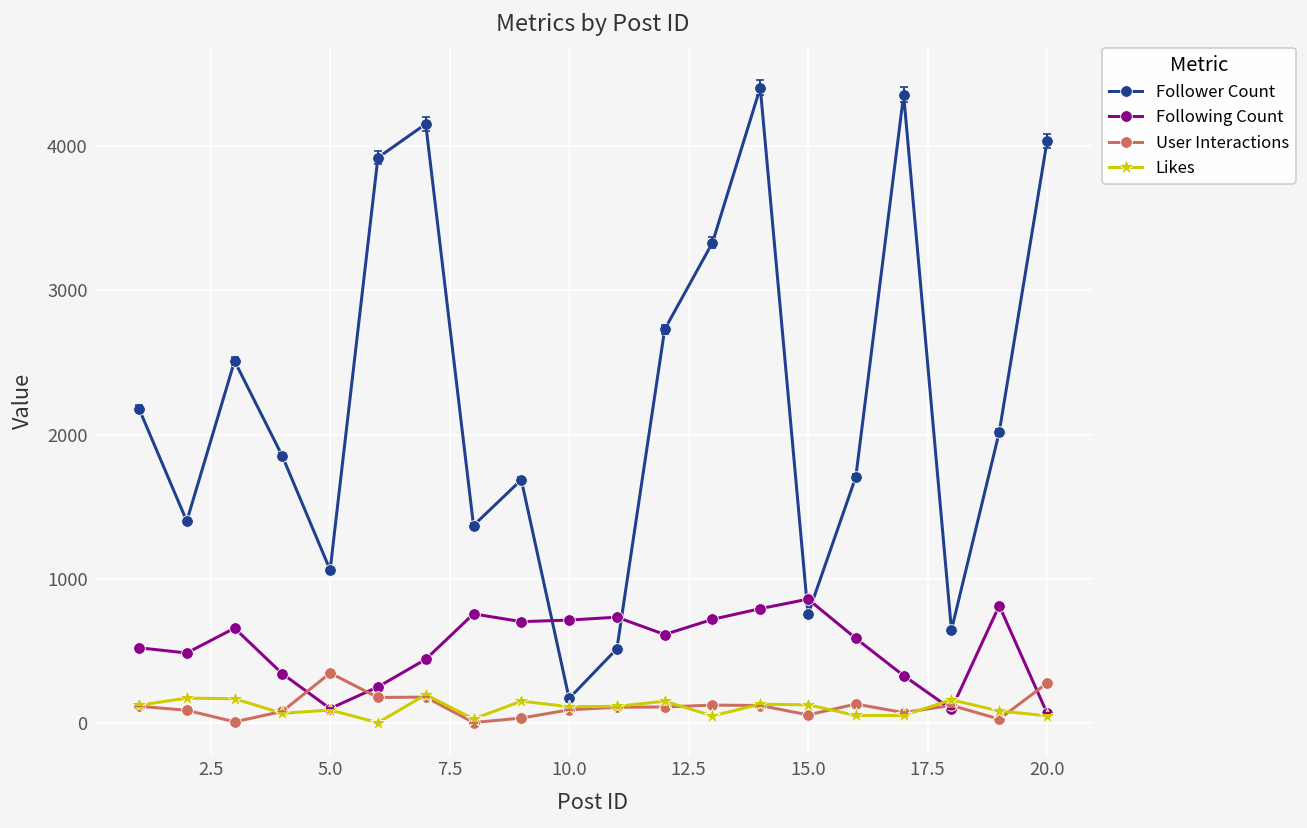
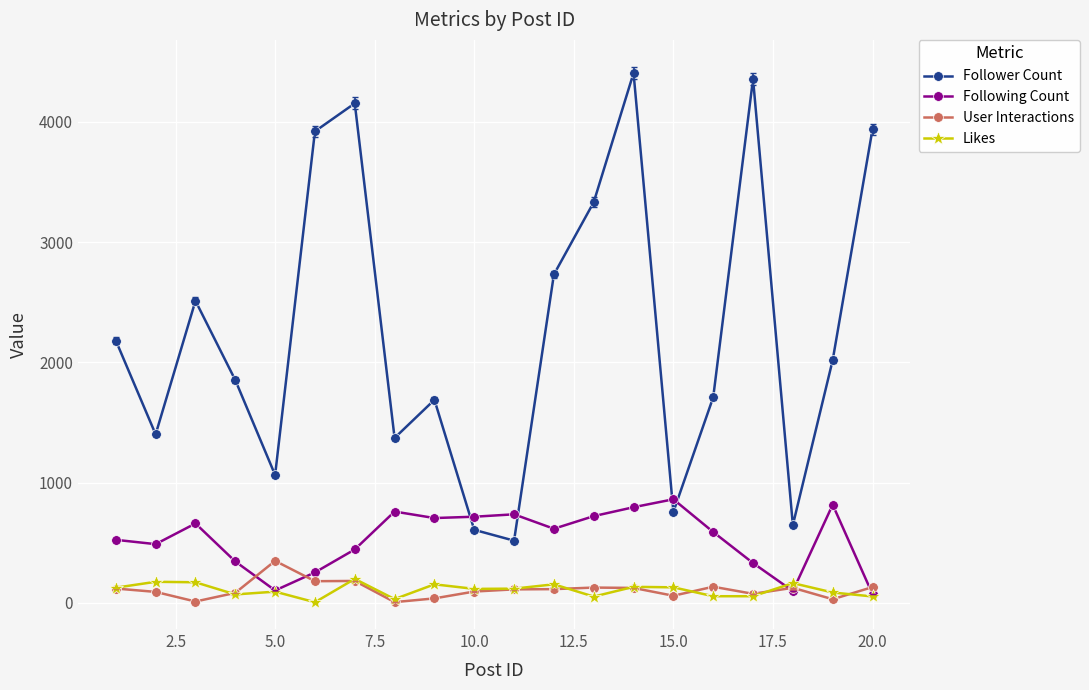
Follower Count, 10.0: 170 -> 610
Follower Count, 20.0: 4030 -> 3940
User Interactions, 20.0: 280 -> 130
